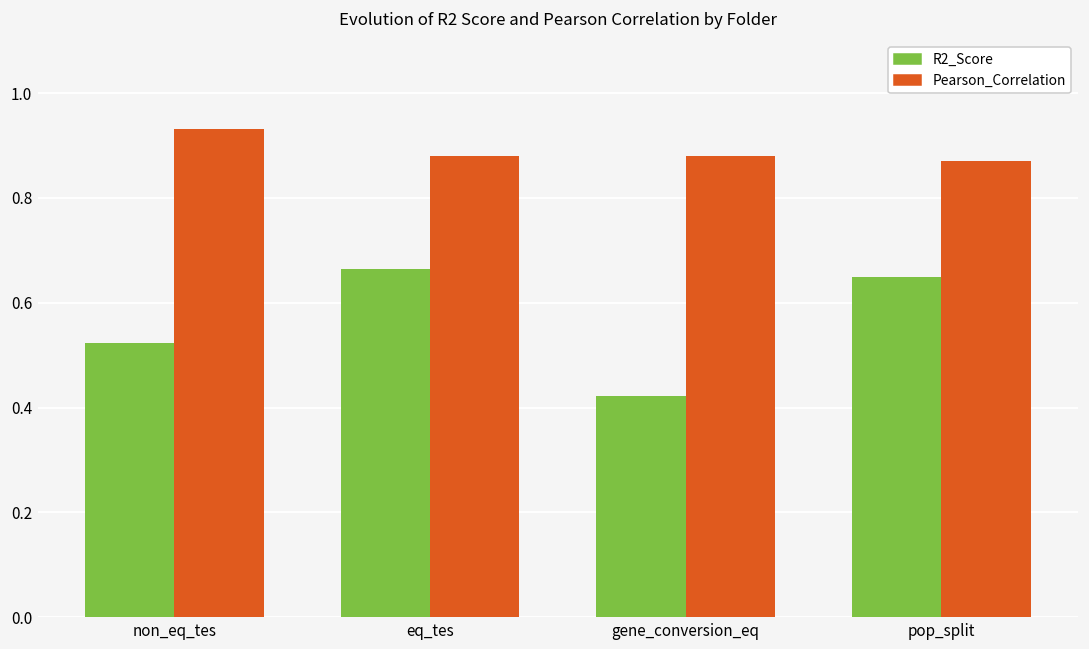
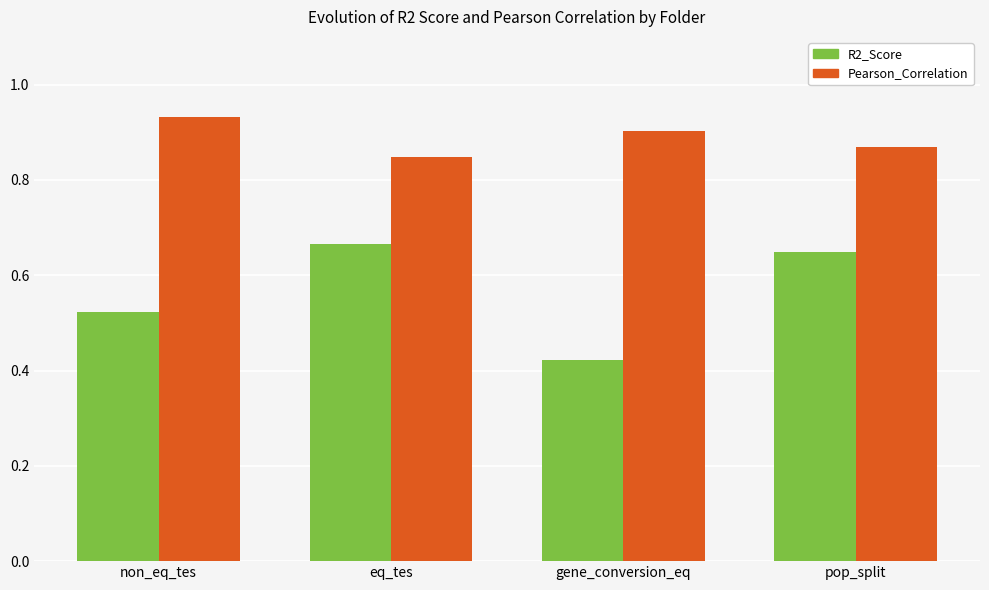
Pearson_Correlation, eq_tes: 0.88 -> 0.85
Pearson_Correlation, gene_conversion_eq: 0.88 -> 0.90
